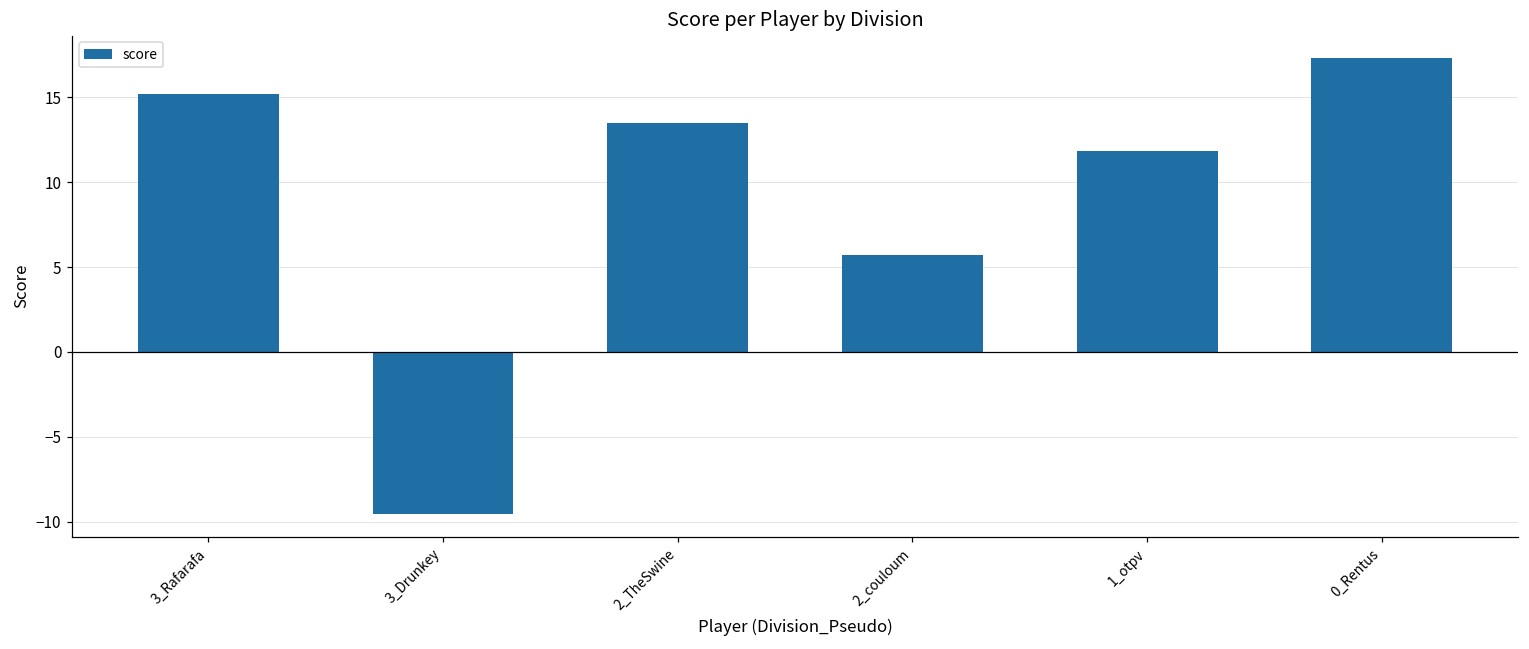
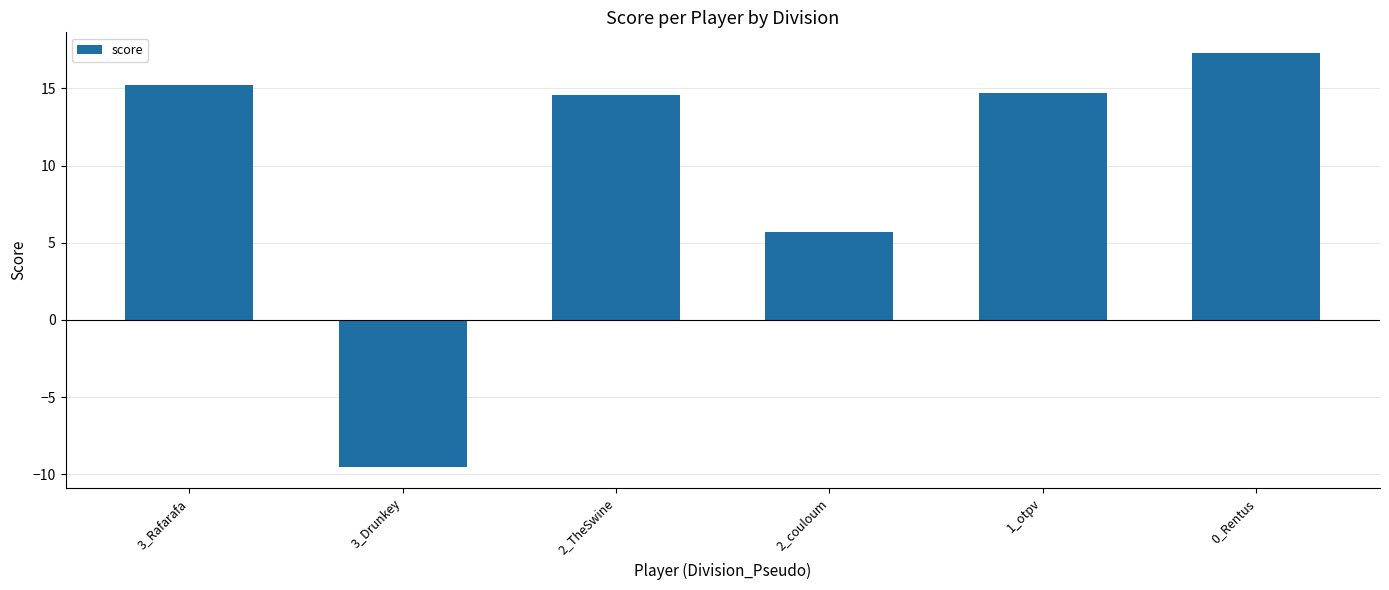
2_TheSwine: 13.5 -> 14.6
1_otpv: 11.8 -> 14.7
